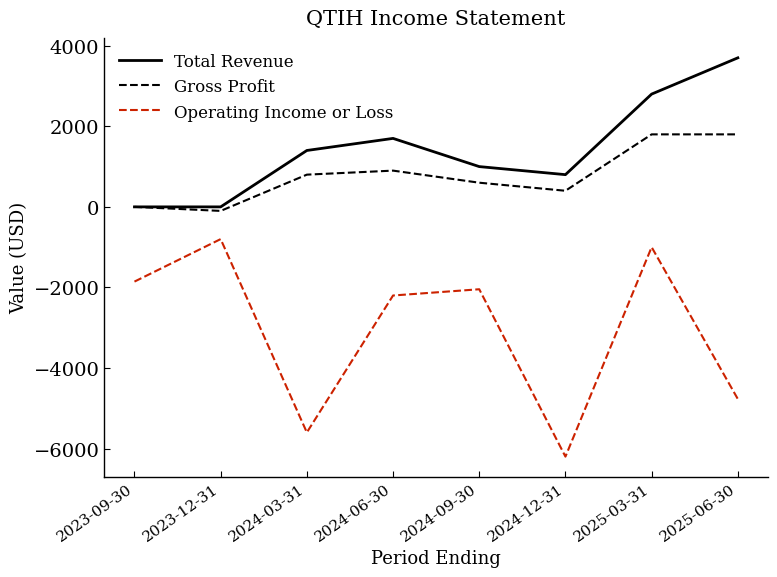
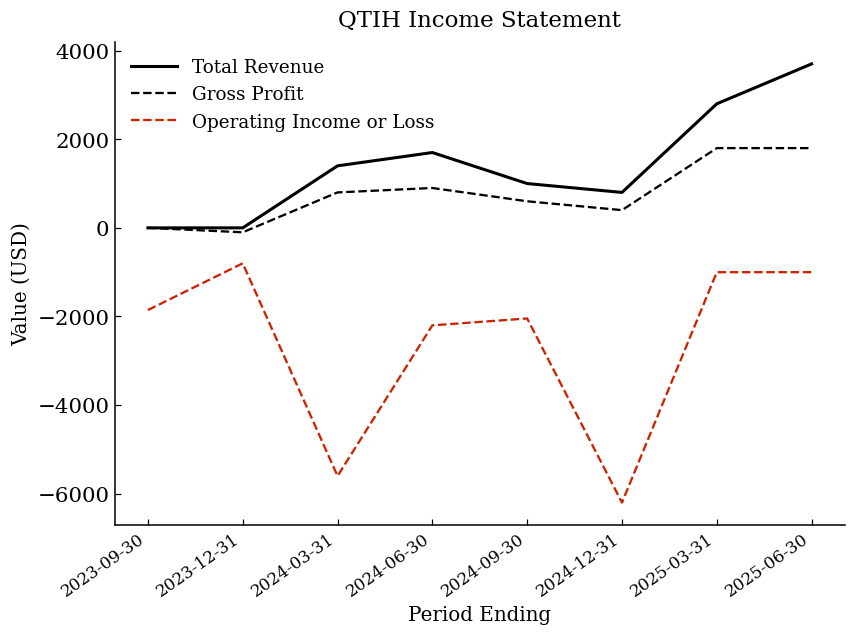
Operating Income or Loss, 2025-06-30: -4800 -> -1000
